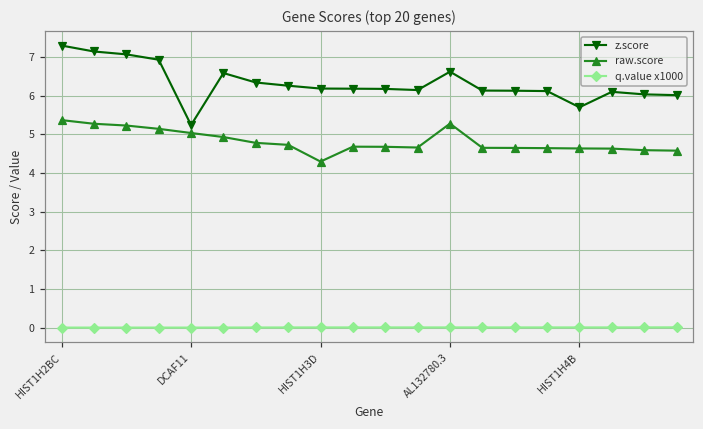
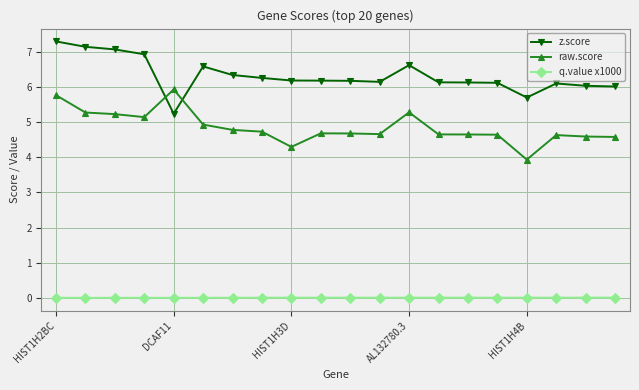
raw.score, HIST1H2BC: 5.4 -> 5.8
raw.score, DCAF11: 5.0 -> 5.9
raw.score, HIST1H4B: 4.6 -> 3.9
